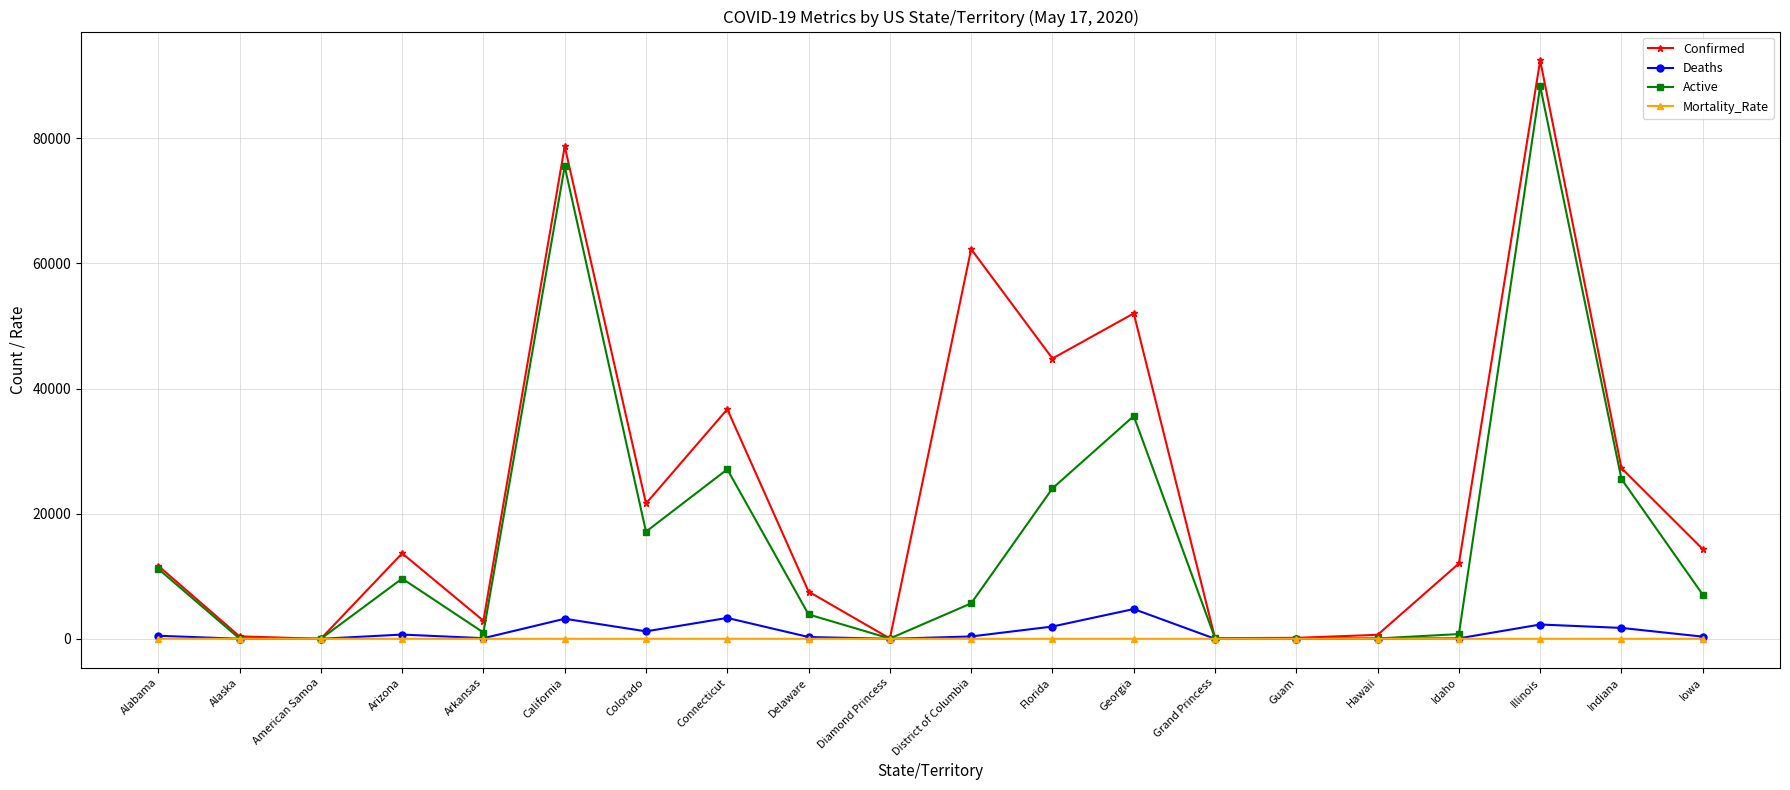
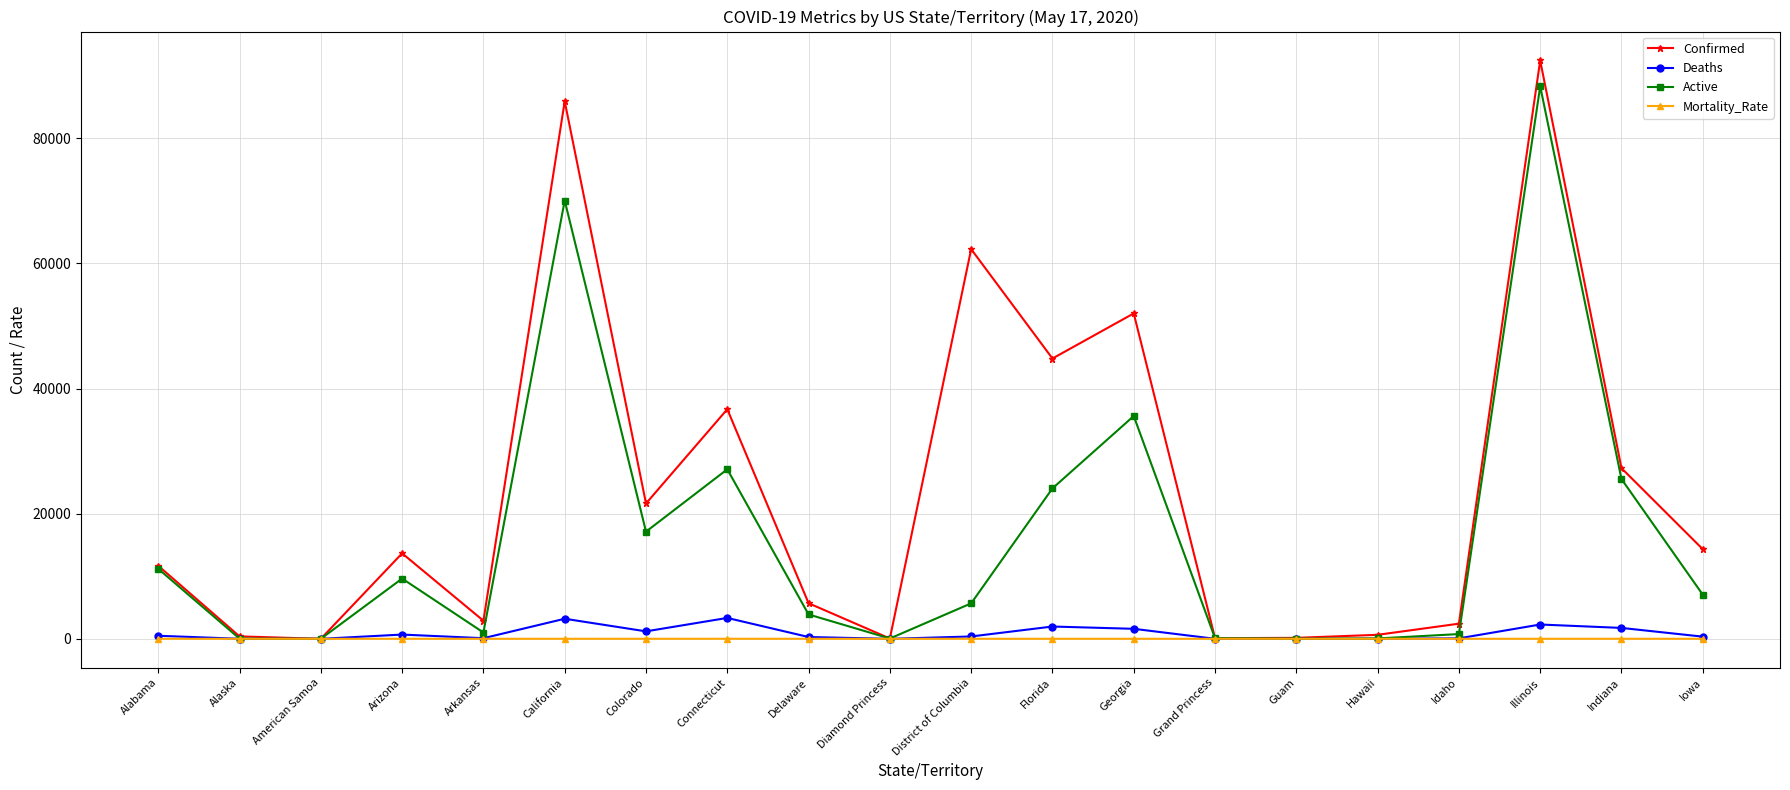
Confirmed, California: 79000 -> 86000
Active, California: 76000 -> 70000
Confirmed, Delaware: 8000 -> 6000
Deaths, Georgia: 5000 -> 2000
Confirmed, Idaho: 12000 -> 2000
